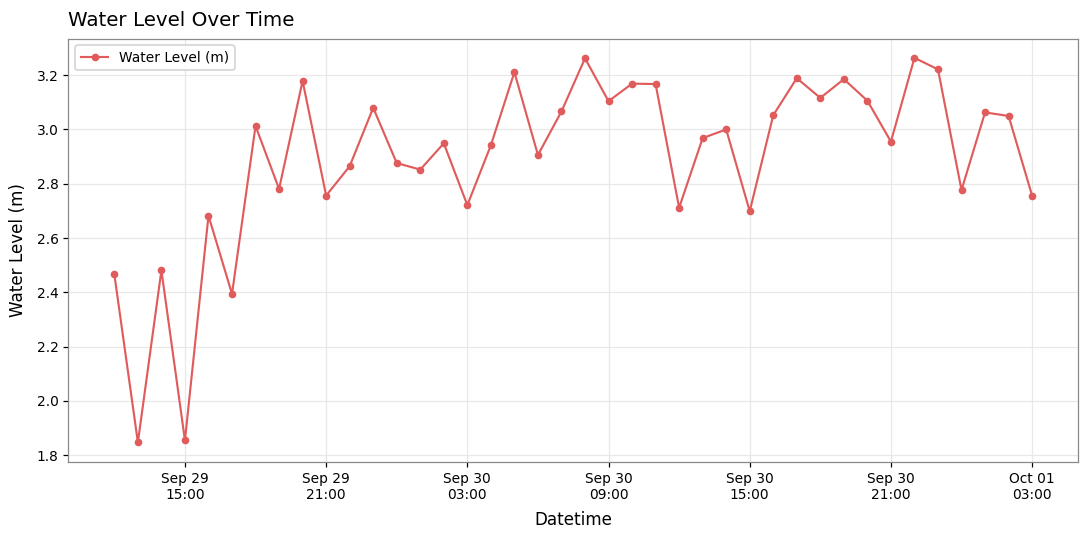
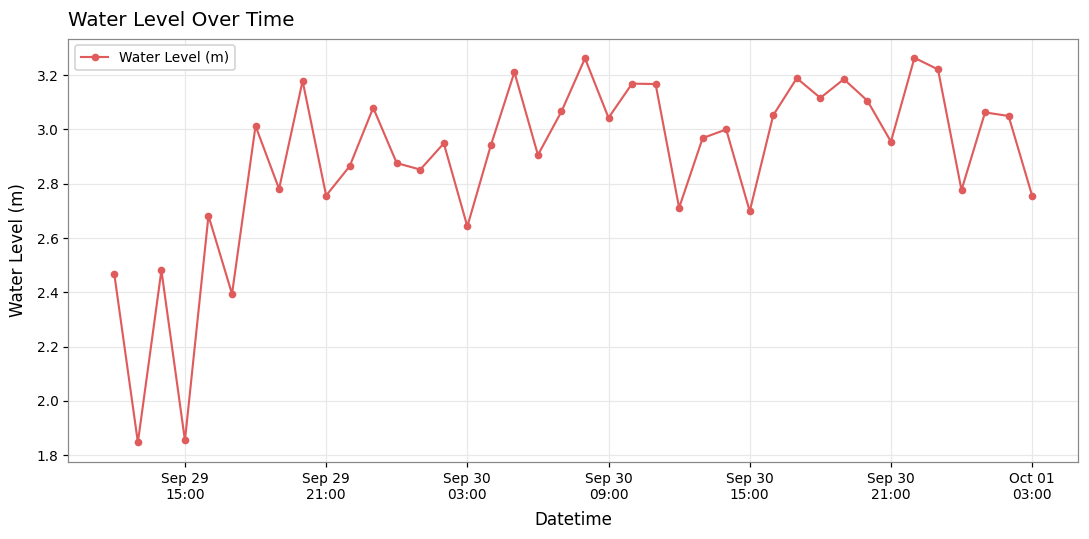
Sep 30 03:00: 2.72 -> 2.64
Sep 30 09:00: 3.10 -> 3.04
